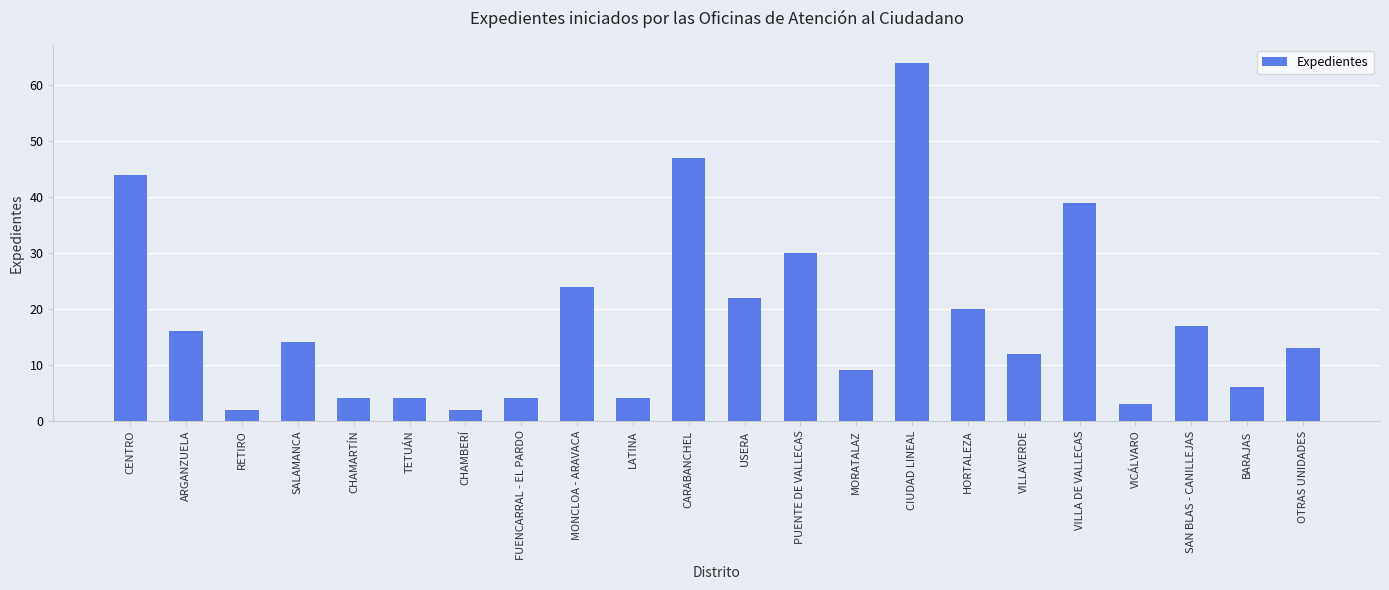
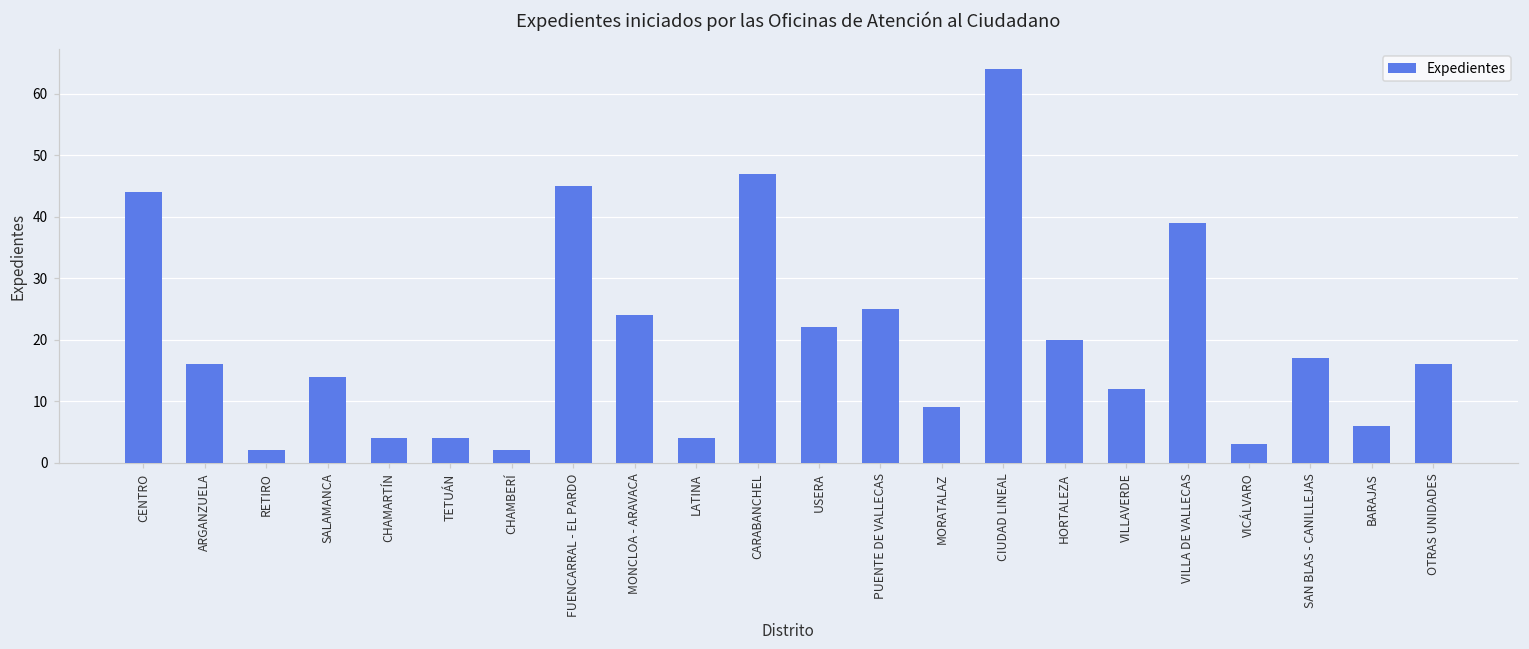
FUENCARRAL - EL PARDO: 4 -> 45
PUENTE DE VALLECAS: 30 -> 25
OTRAS UNIDADES: 13 -> 16
